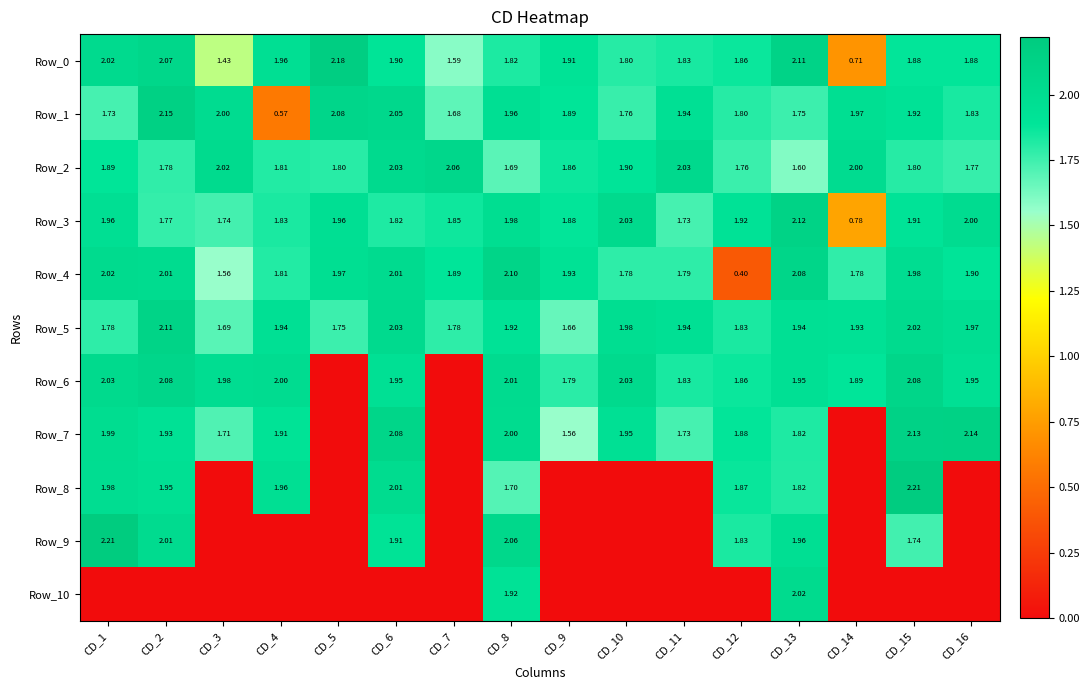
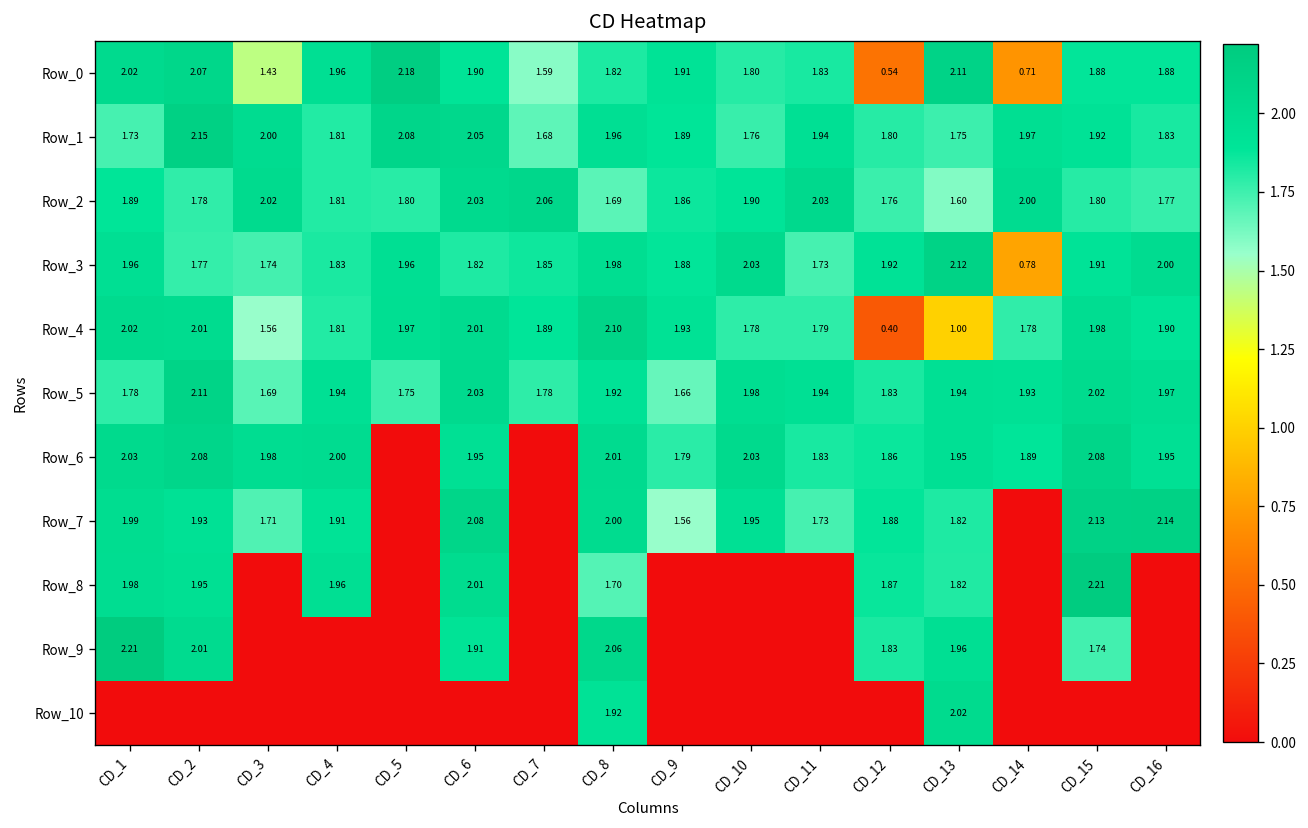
Row_0, CD_12: 1.86 -> 0.54
Row_1, CD_4: 0.57 -> 1.81
Row_4, CD_13: 2.08 -> 1.00
